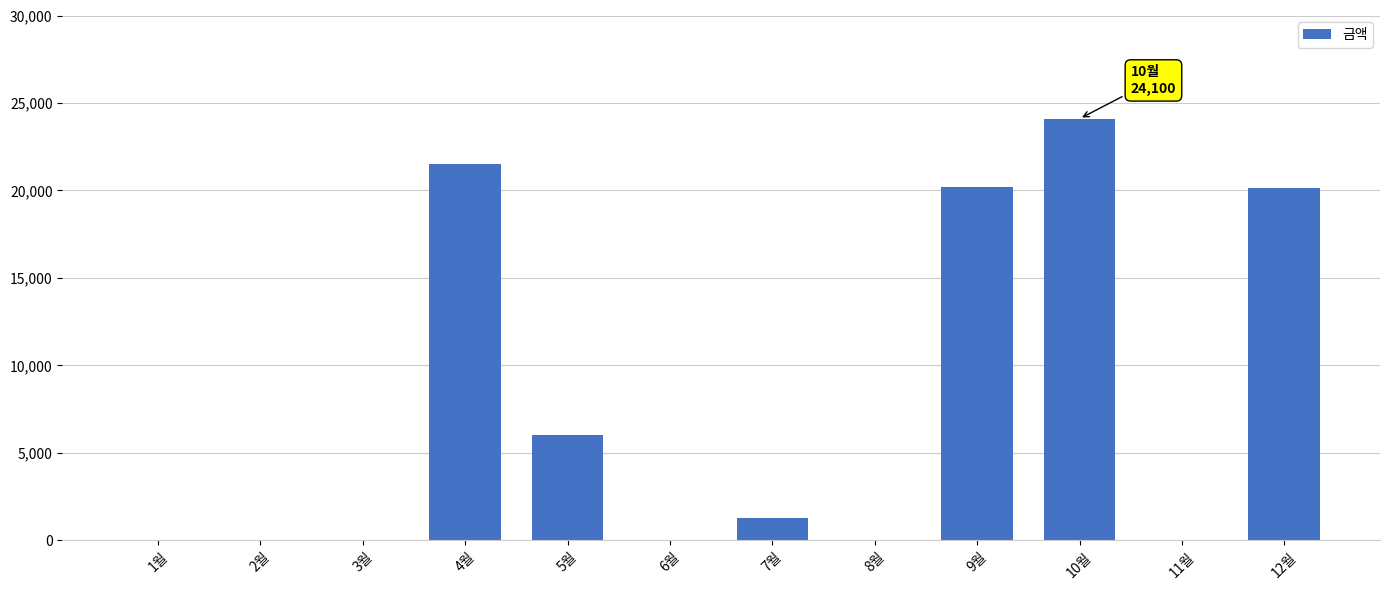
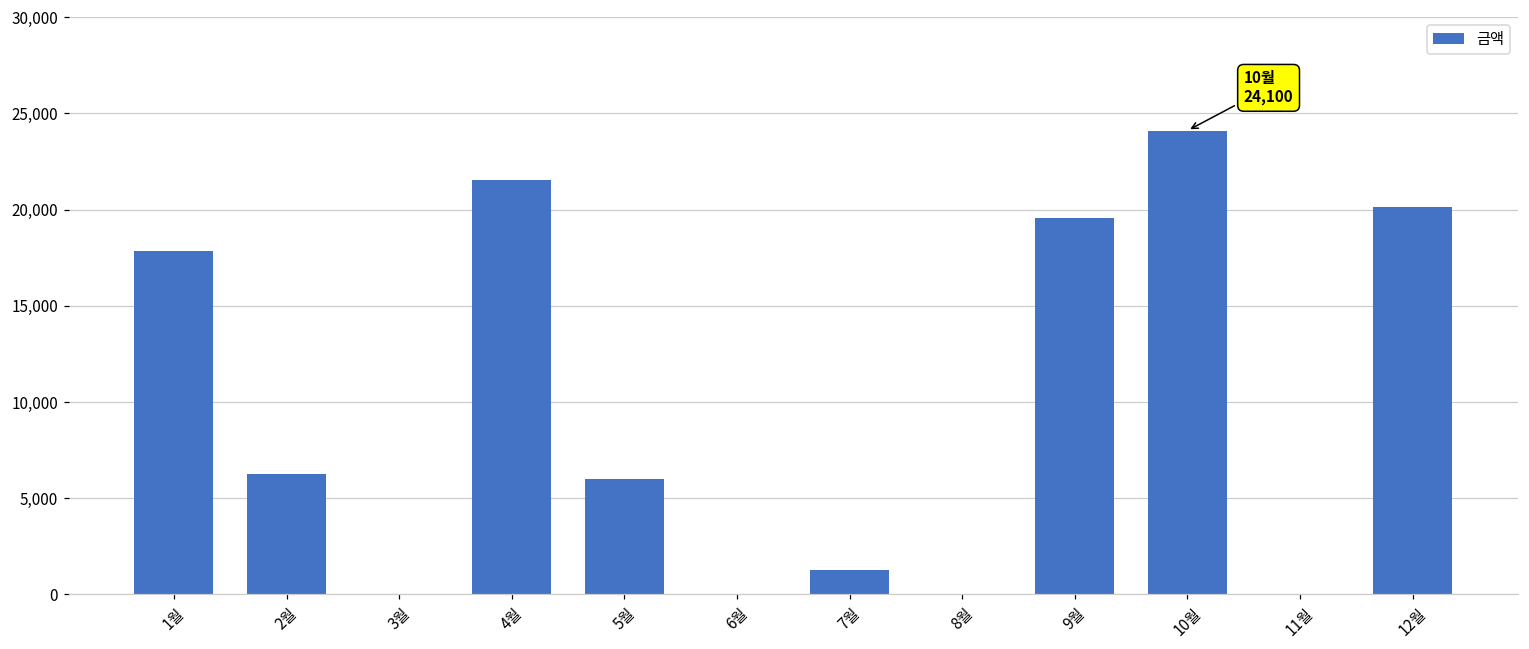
1월: 0 -> 17,800
2월: 0 -> 6,300
9월: 20,200 -> 19,600
